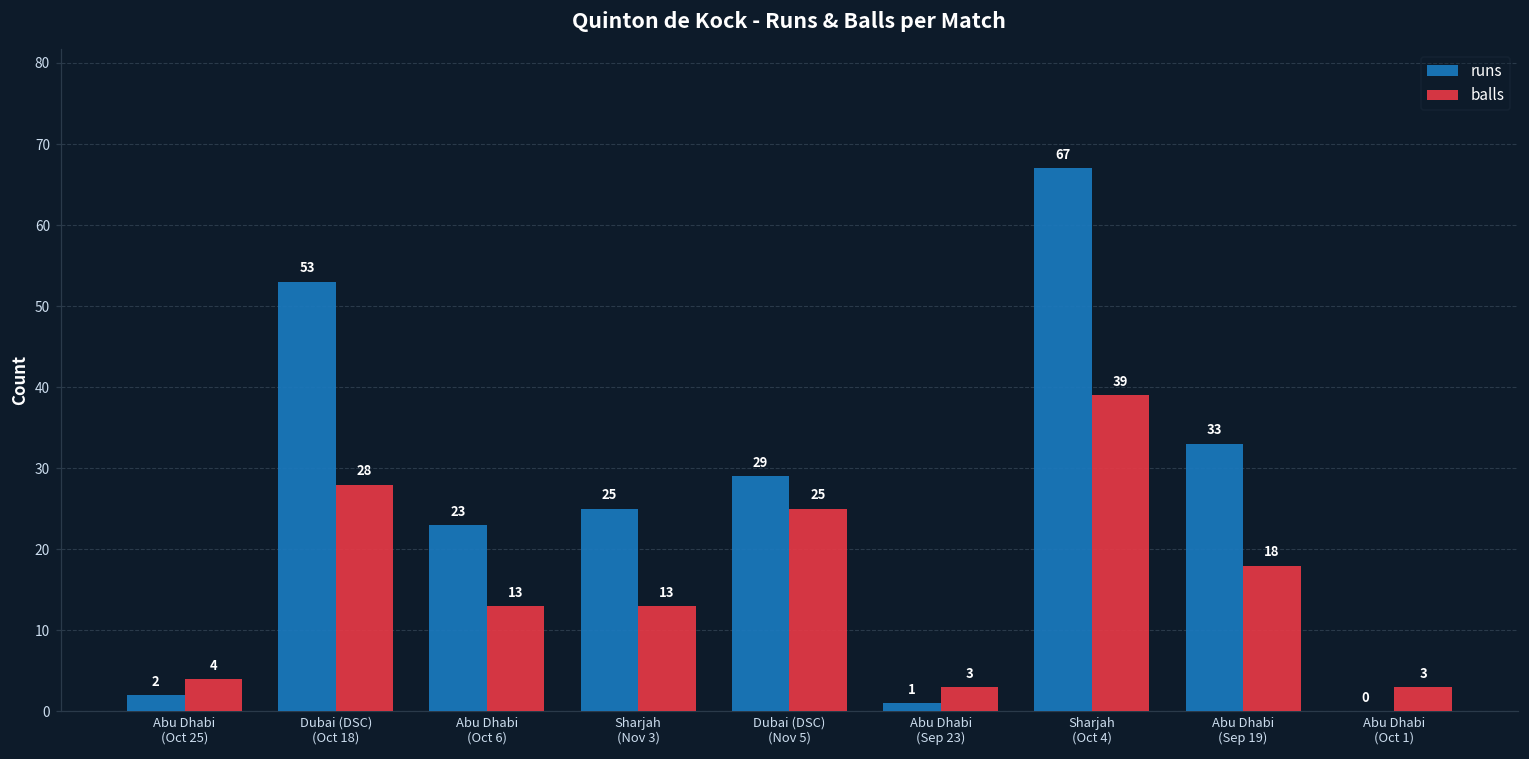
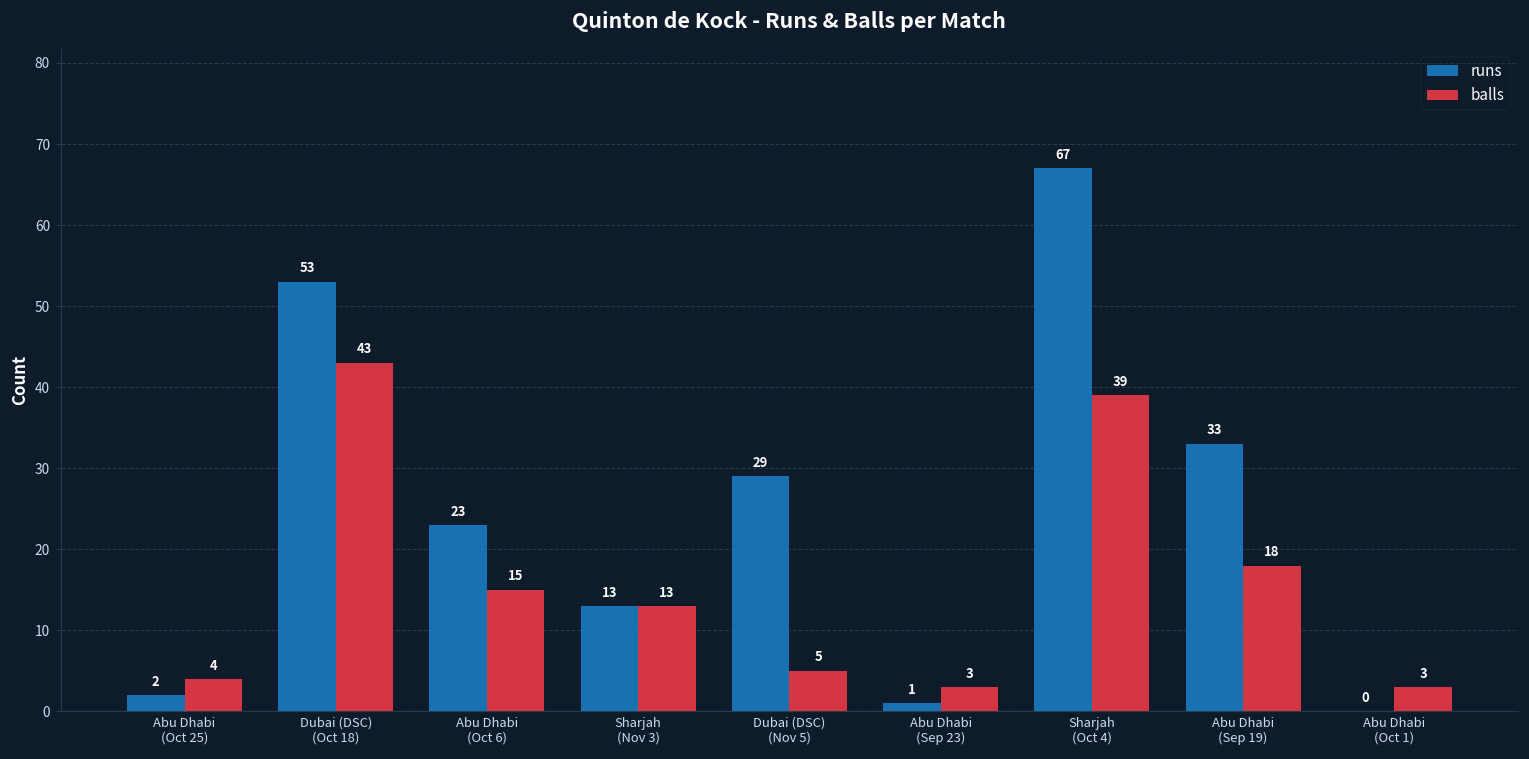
balls, Dubai (DSC) (Oct 18): 28 -> 43
balls, Abu Dhabi (Oct 6): 13 -> 15
runs, Sharjah (Nov 3): 25 -> 13
balls, Dubai (DSC) (Nov 5): 25 -> 5
